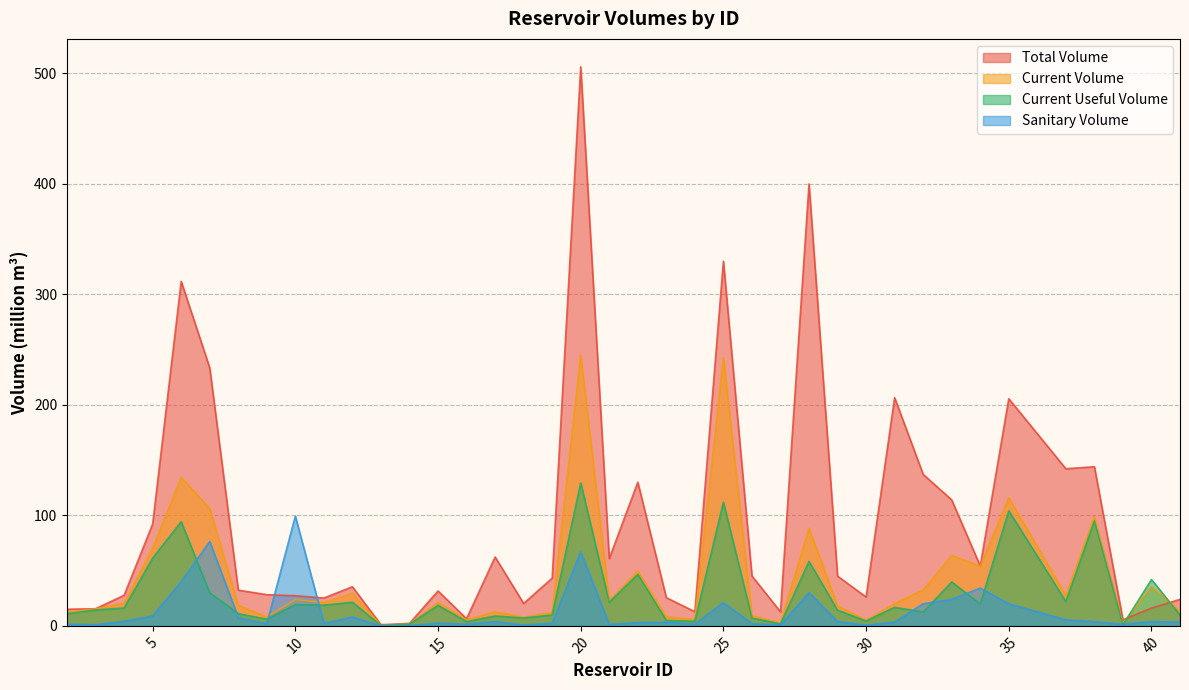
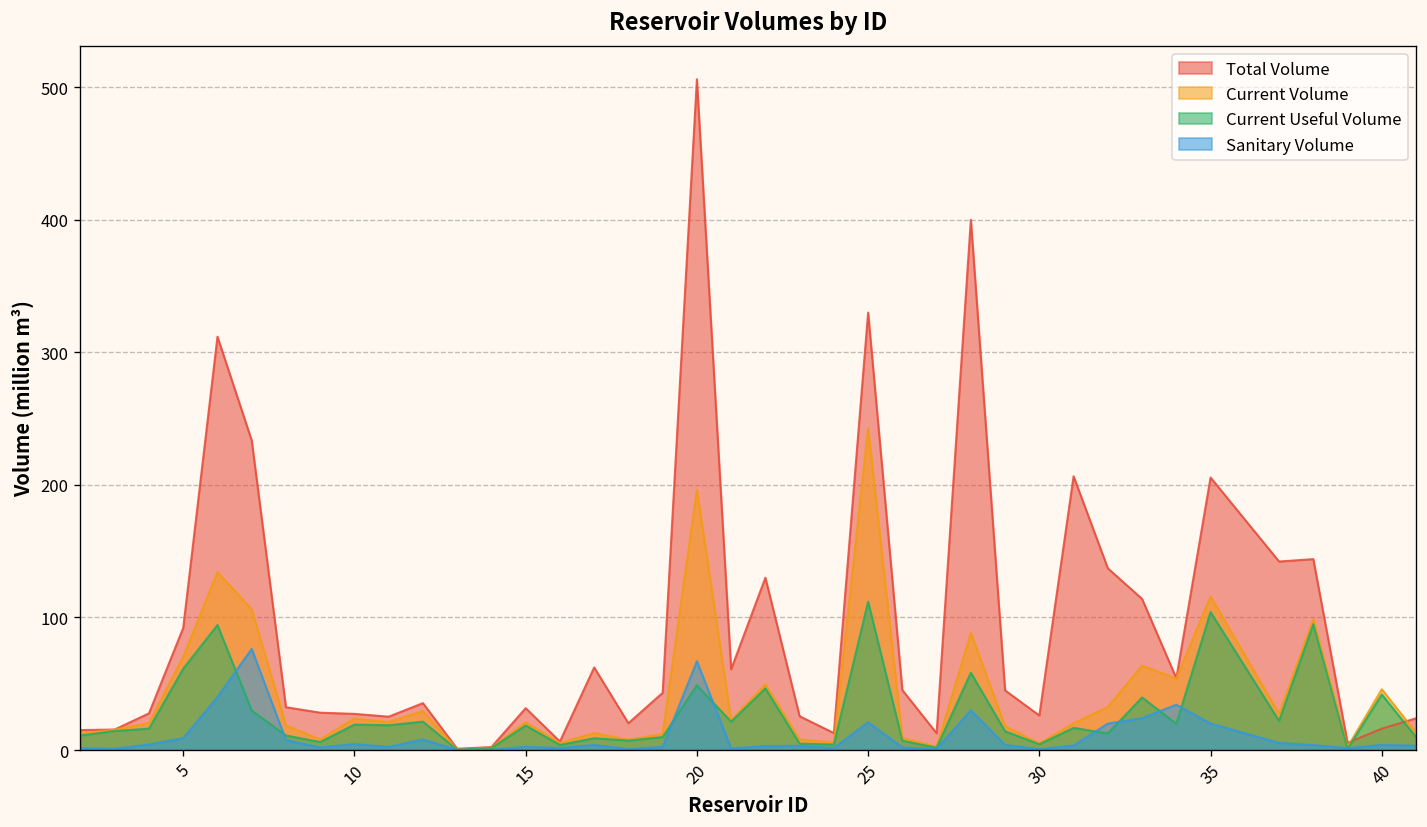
Sanitary Volume, 10: 99 -> 5
Current Volume, 20: 245 -> 196
Current Useful Volume, 20: 129 -> 49
Current Volume, 40: 36 -> 46
